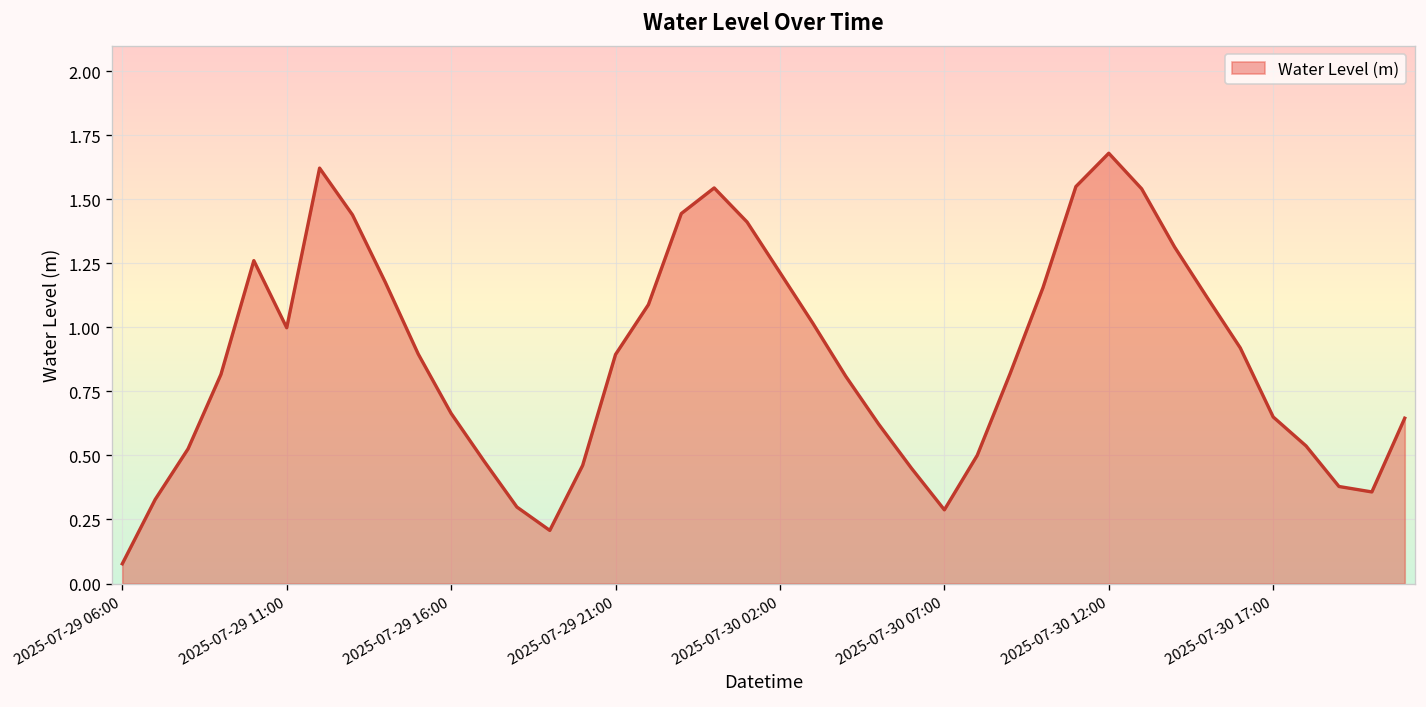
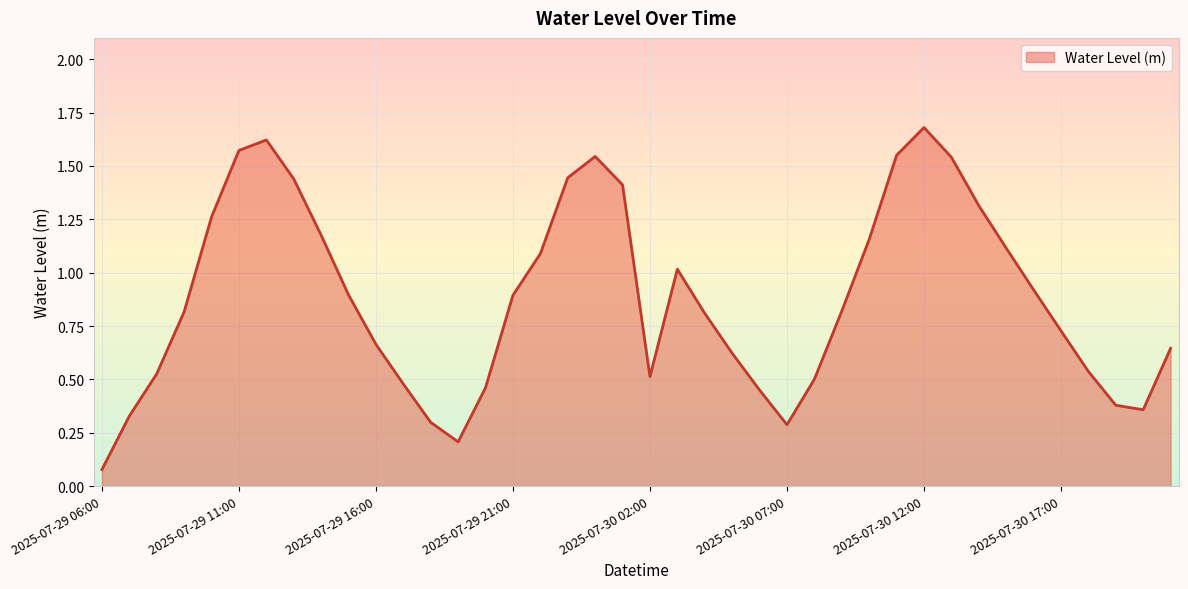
2025-07-29 11:00: 1.00 -> 1.57
2025-07-30 02:00: 1.21 -> 0.51
2025-07-30 17:00: 0.65 -> 0.73
